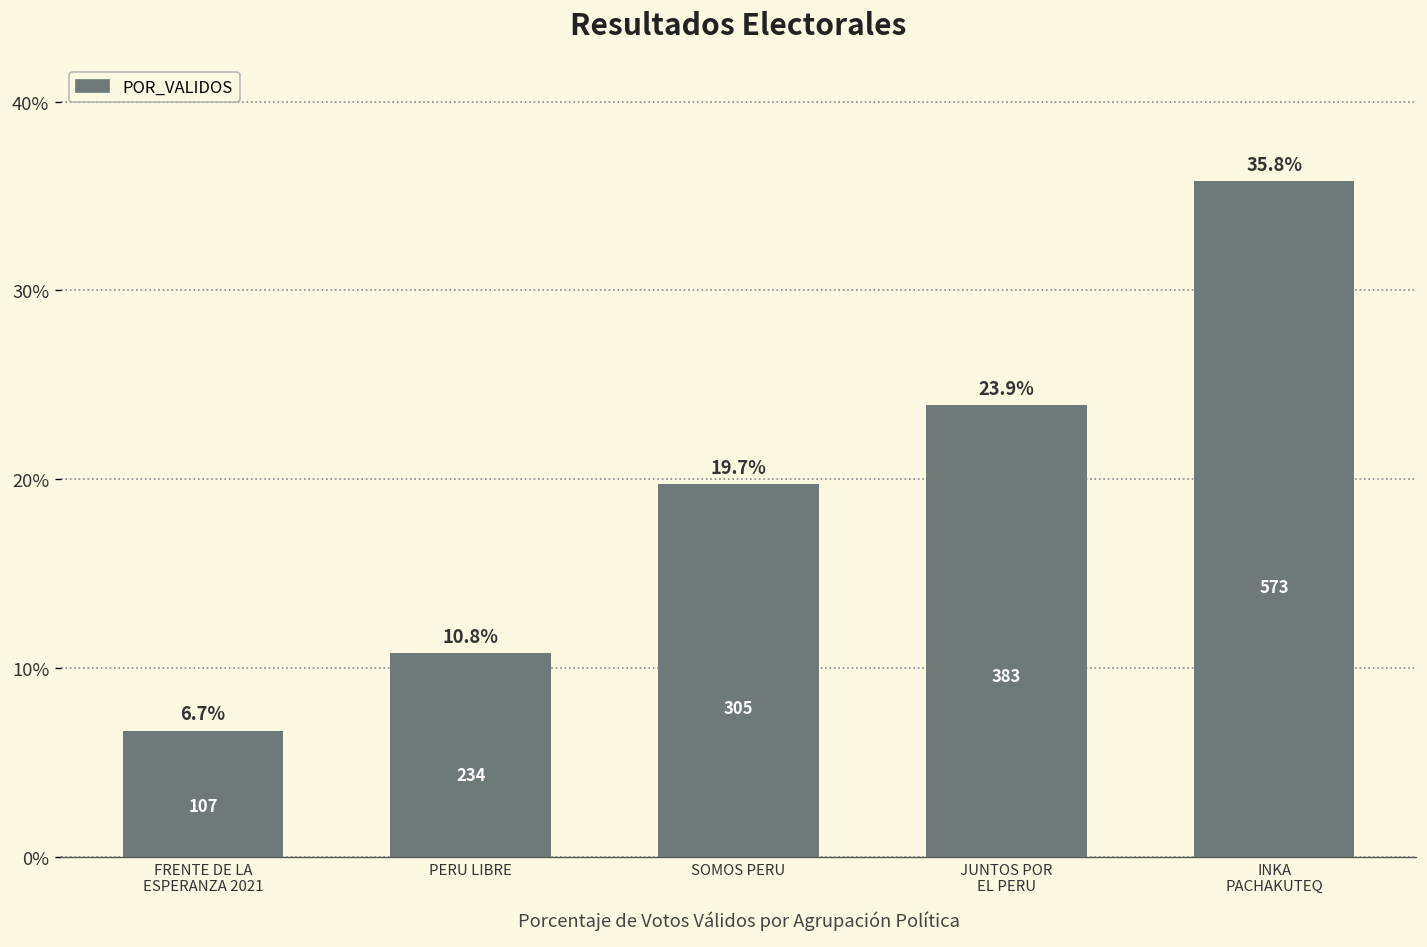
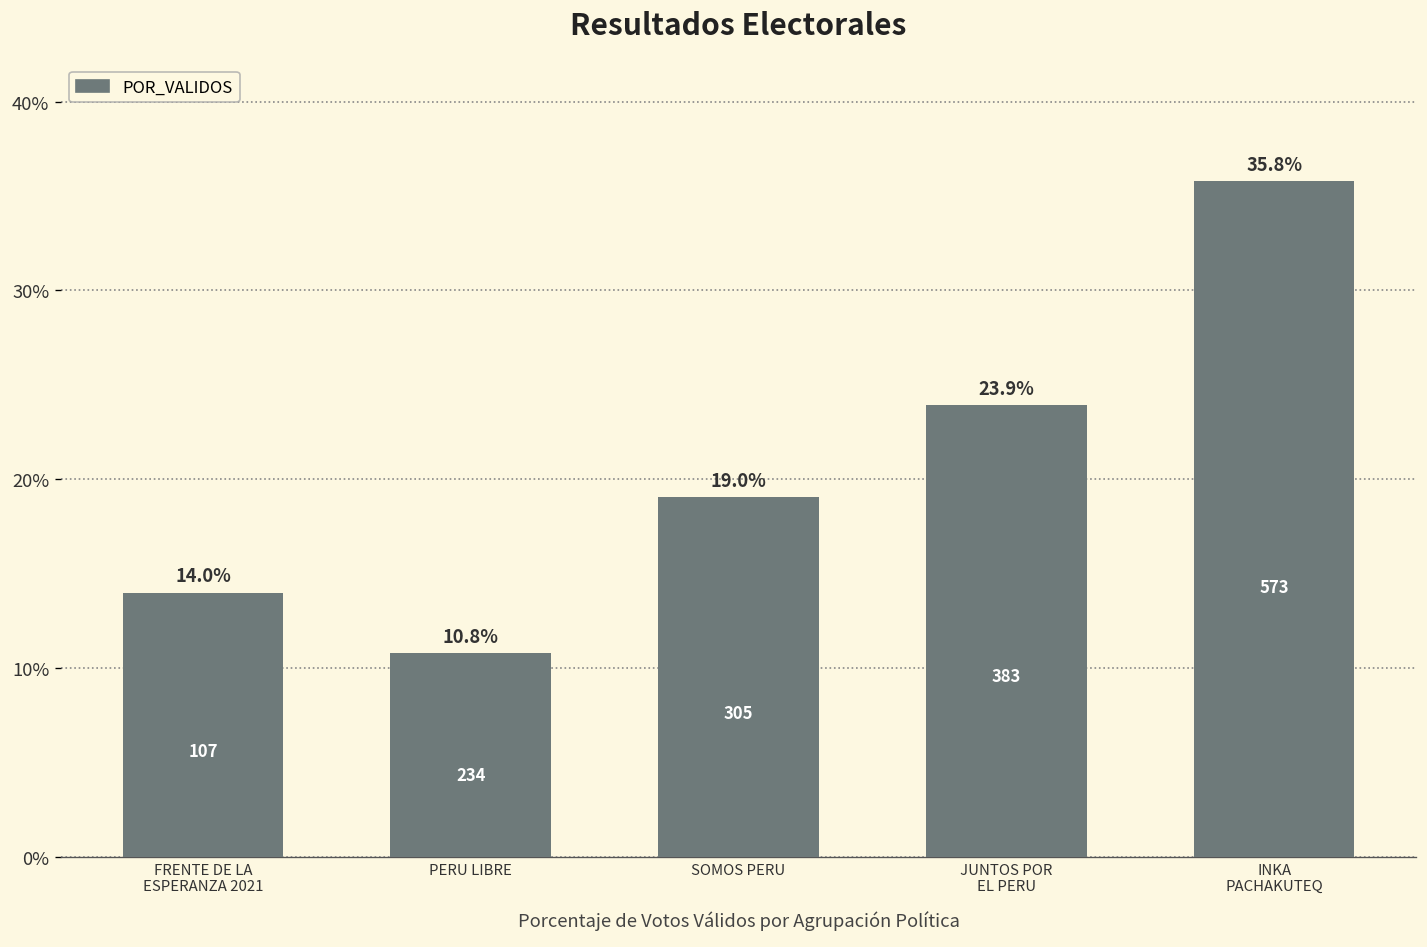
FRENTE DE LA ESPERANZA 2021: 6.7% -> 14.0%
SOMOS PERU: 19.7% -> 19.0%
